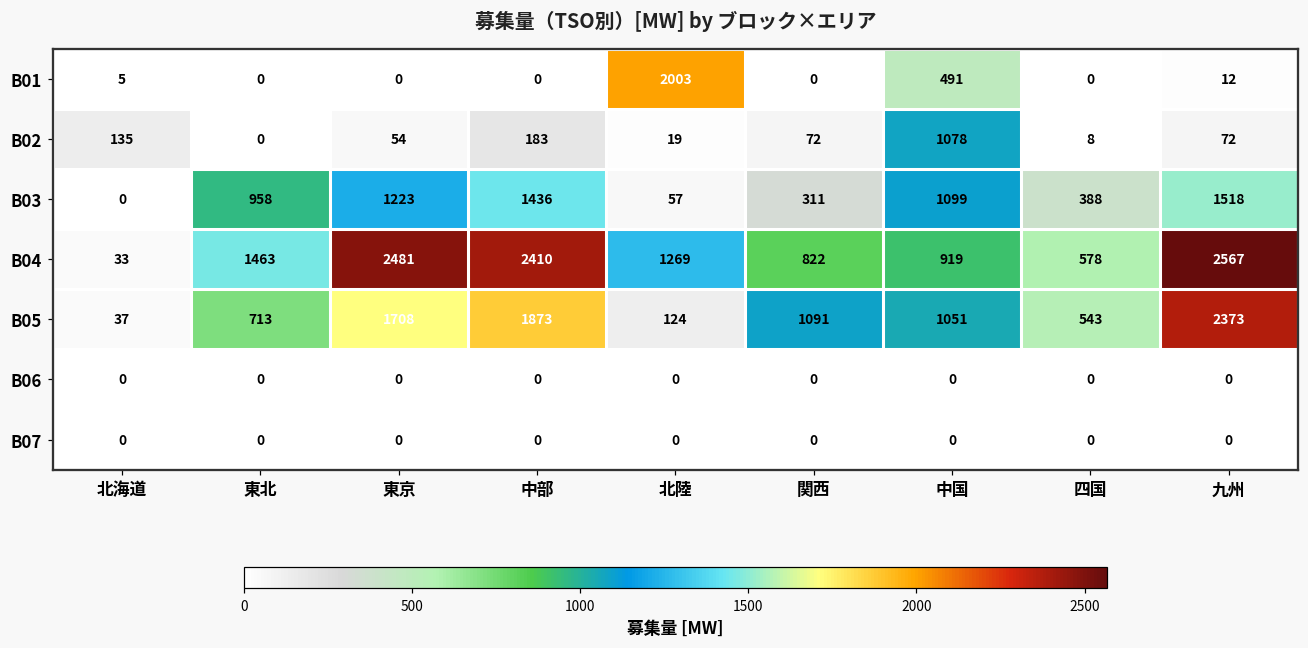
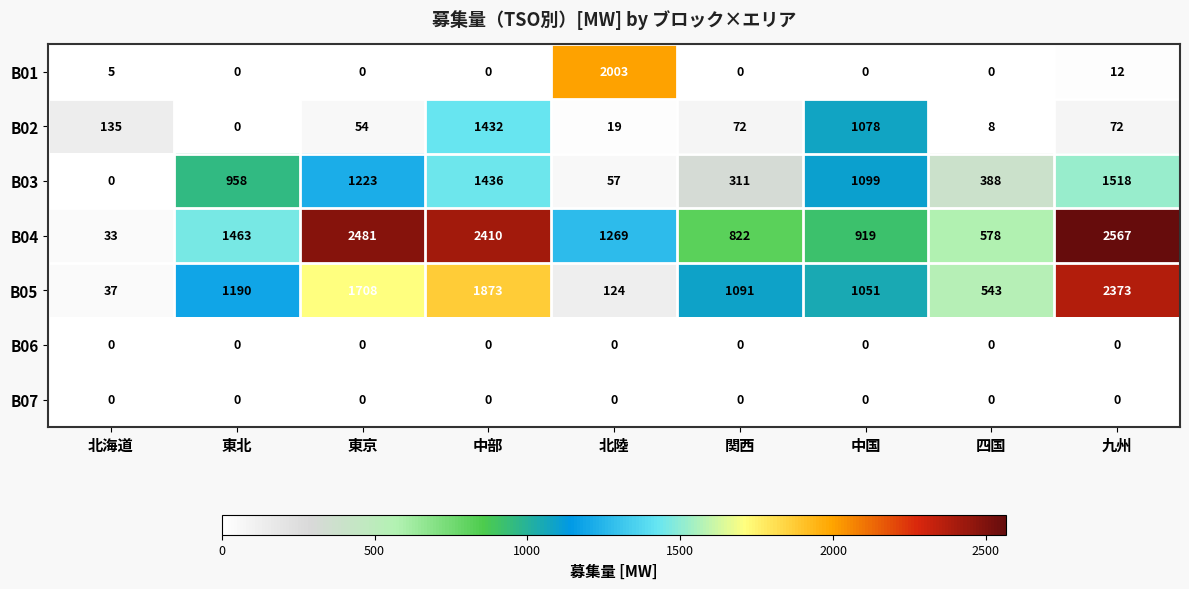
B01, 中国: 491 -> 0
B02, 中部: 183 -> 1432
B05, 東北: 713 -> 1190
